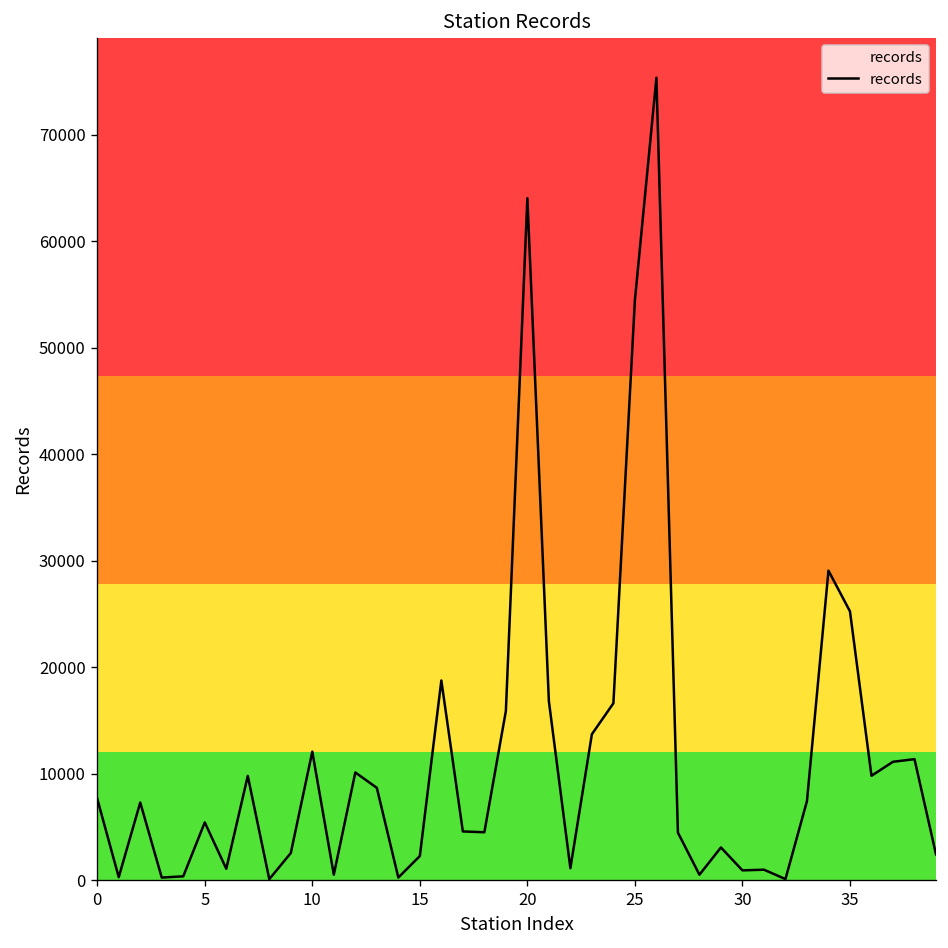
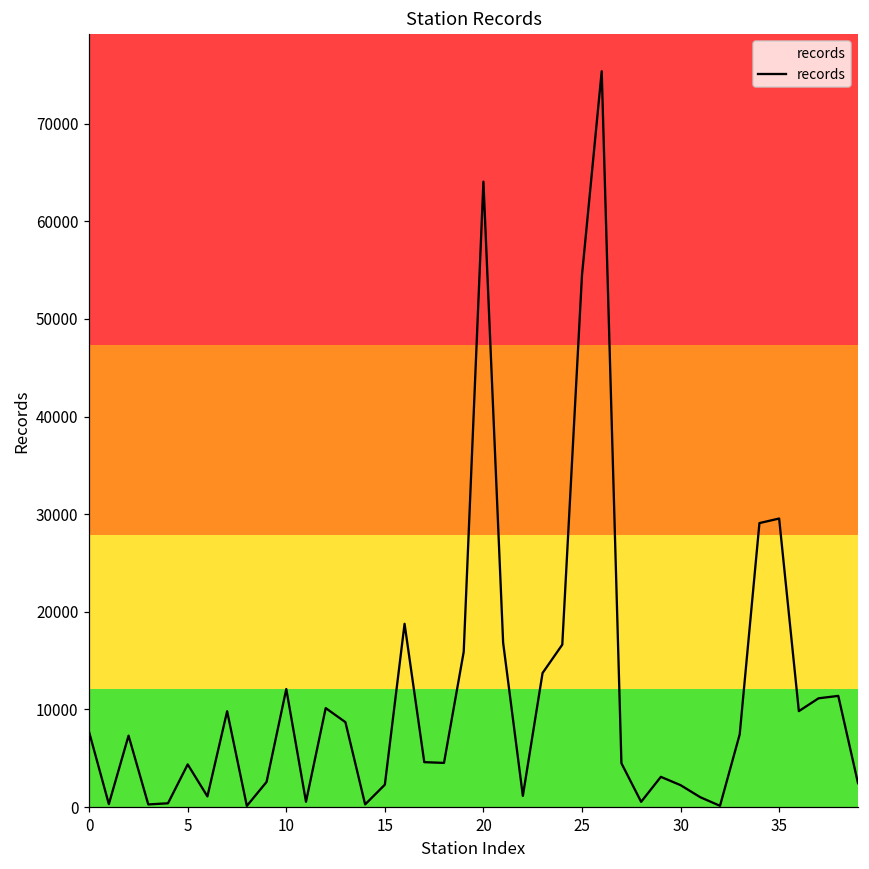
5: 5000 -> 4000
30: 1000 -> 2000
35: 25000 -> 30000
